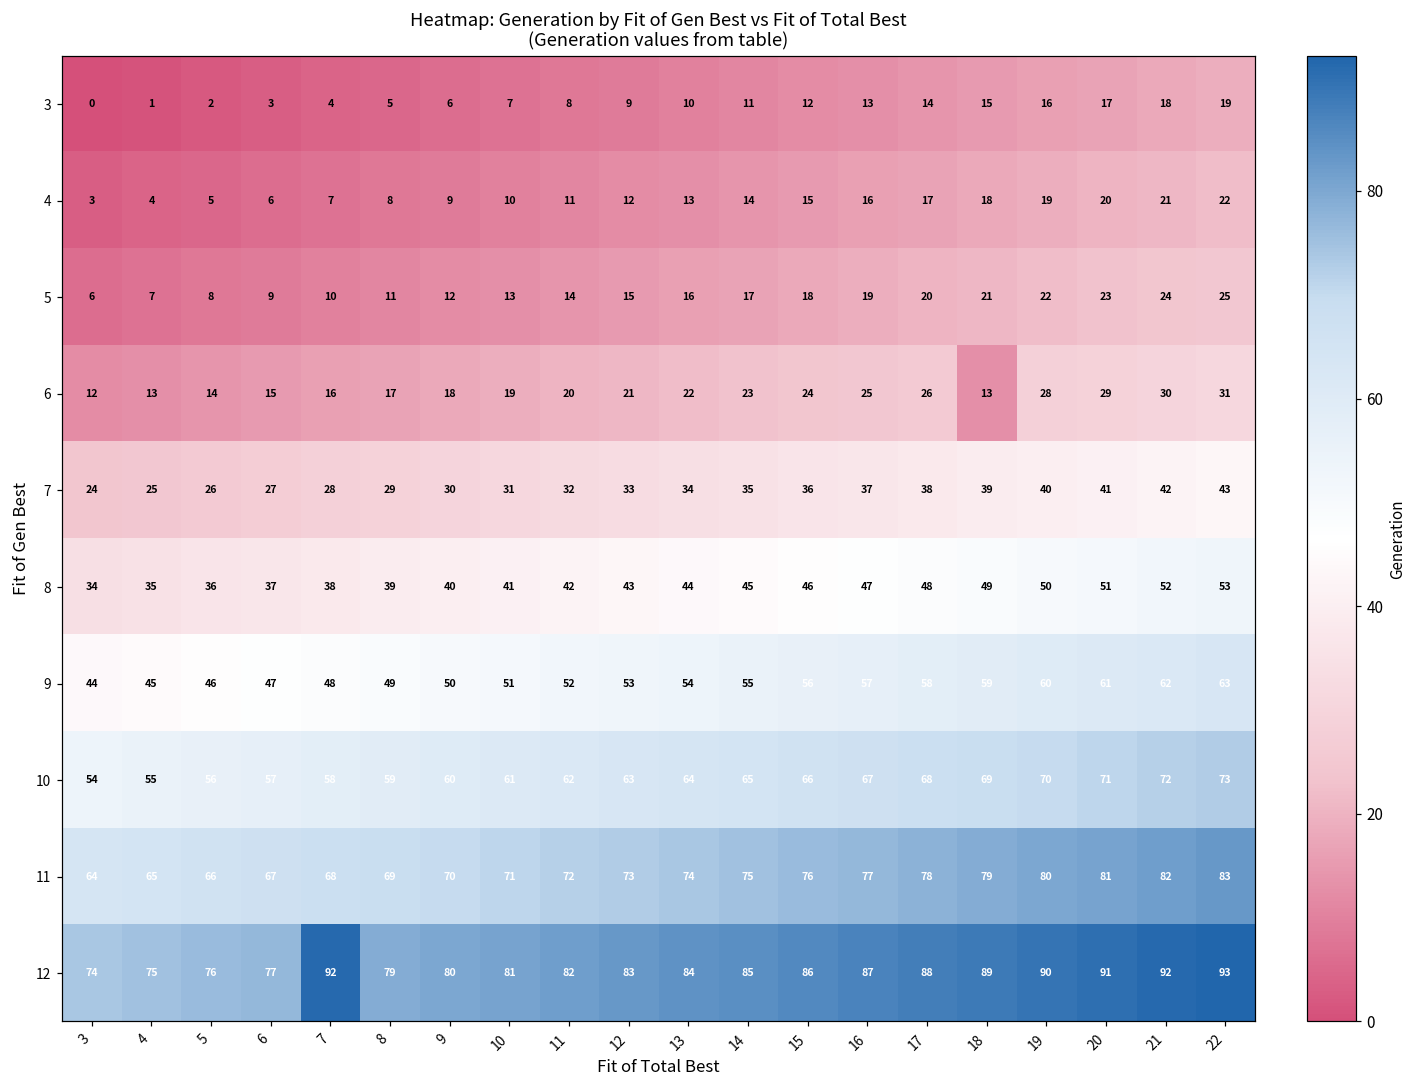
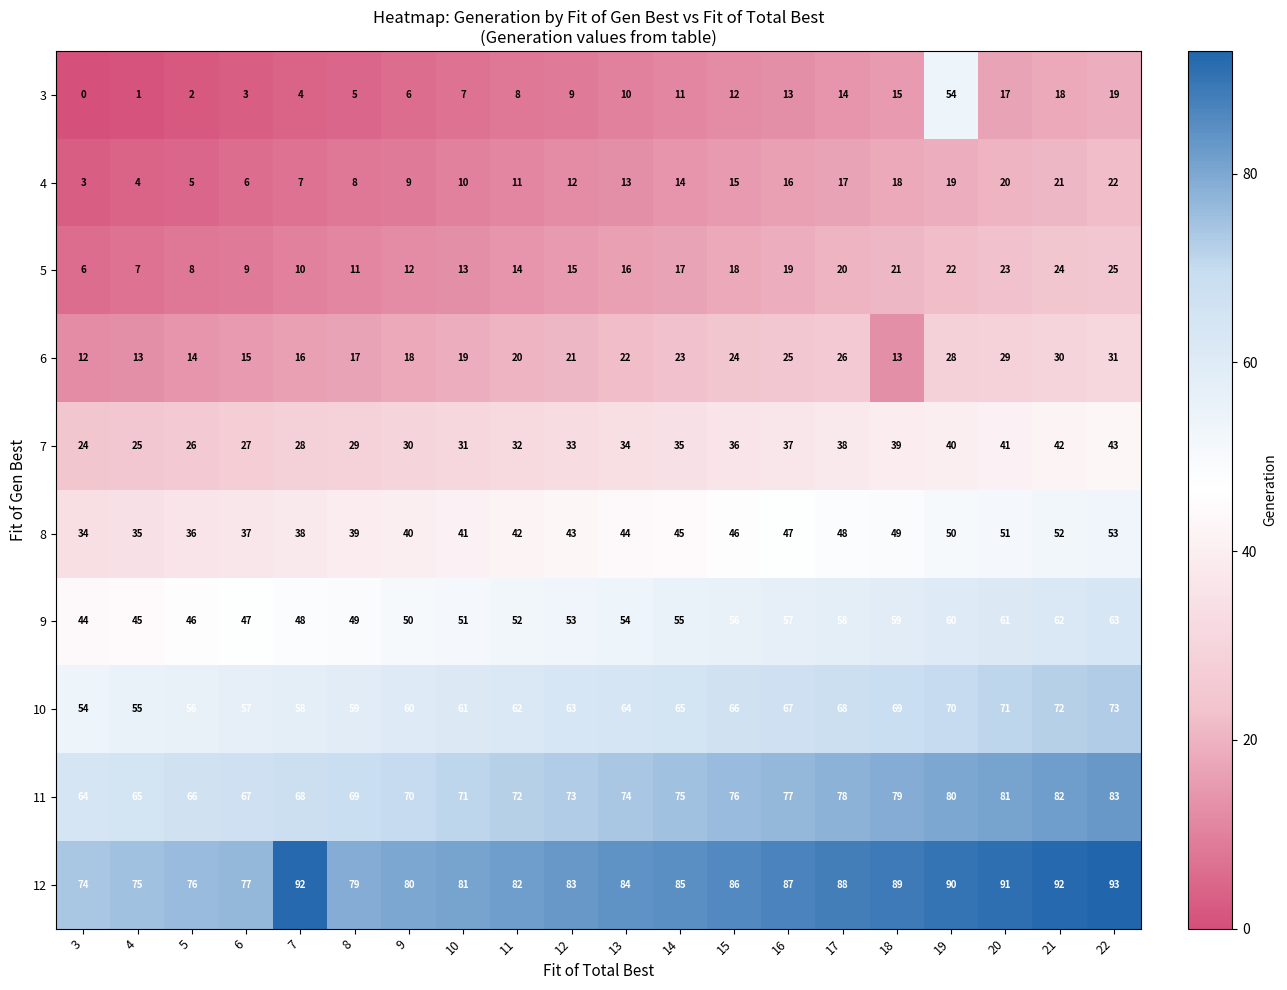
3, 19: 16 -> 54
